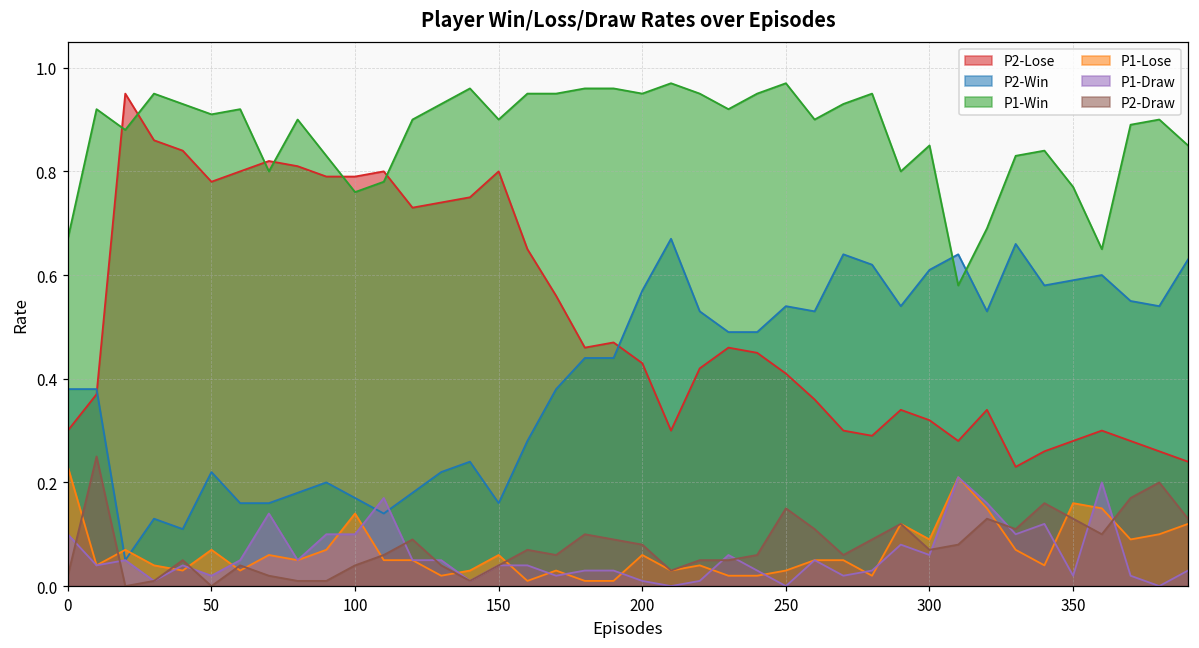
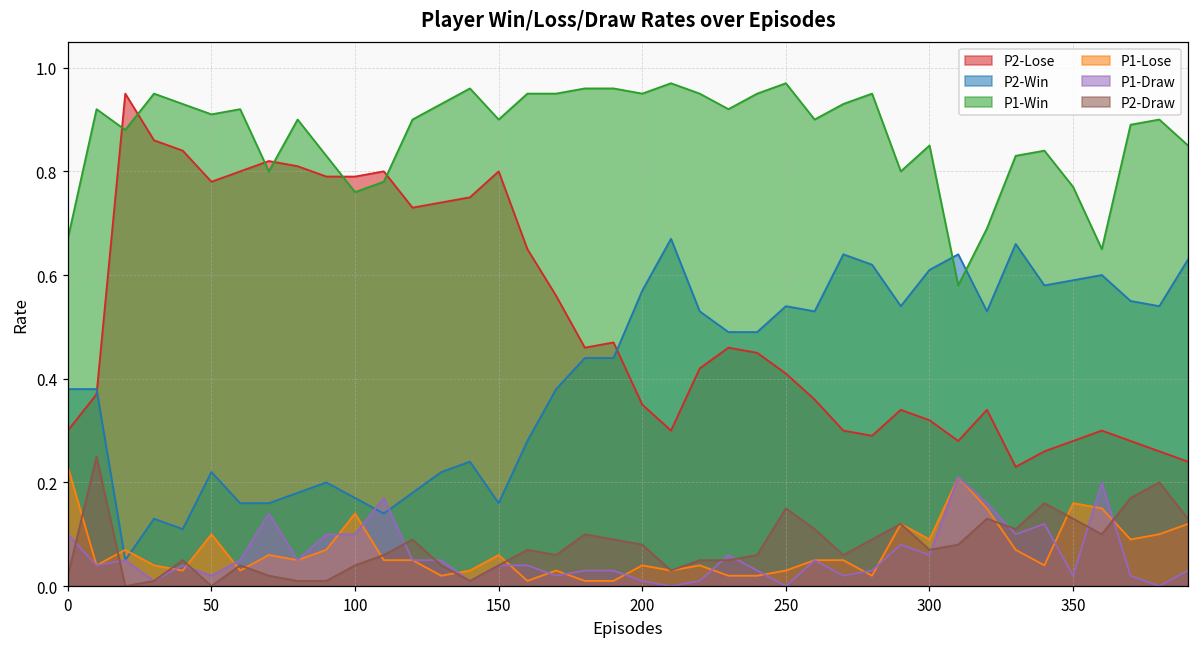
P1-Lose, 50: 0.07 -> 0.10
P2-Lose, 200: 0.43 -> 0.35
P1-Lose, 200: 0.06 -> 0.04
